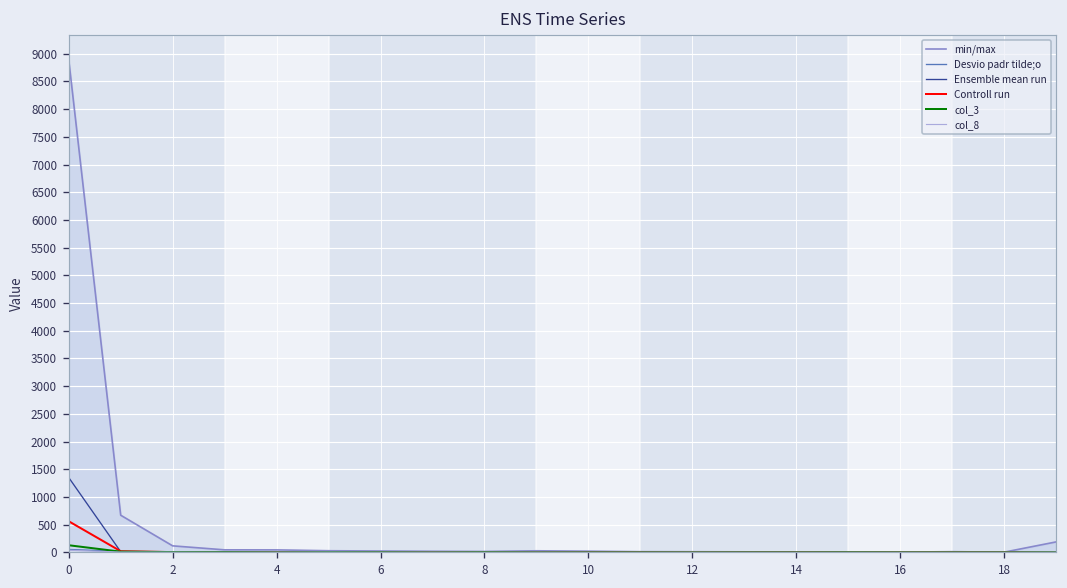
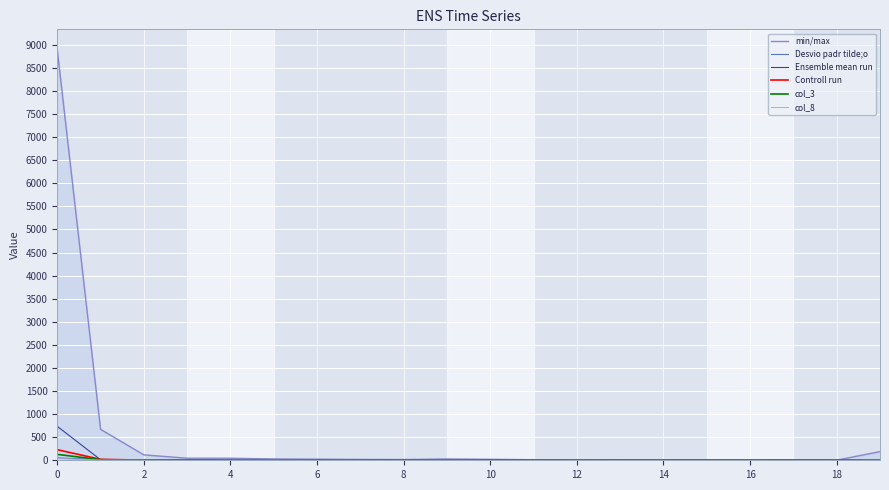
Ensemble mean run, 0: 1400 -> 700
Controll run, 0: 600 -> 200
